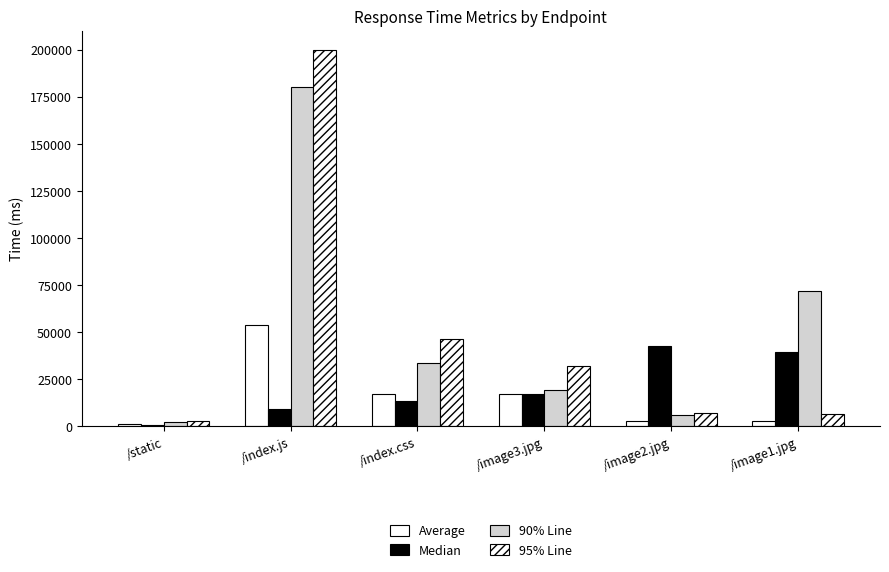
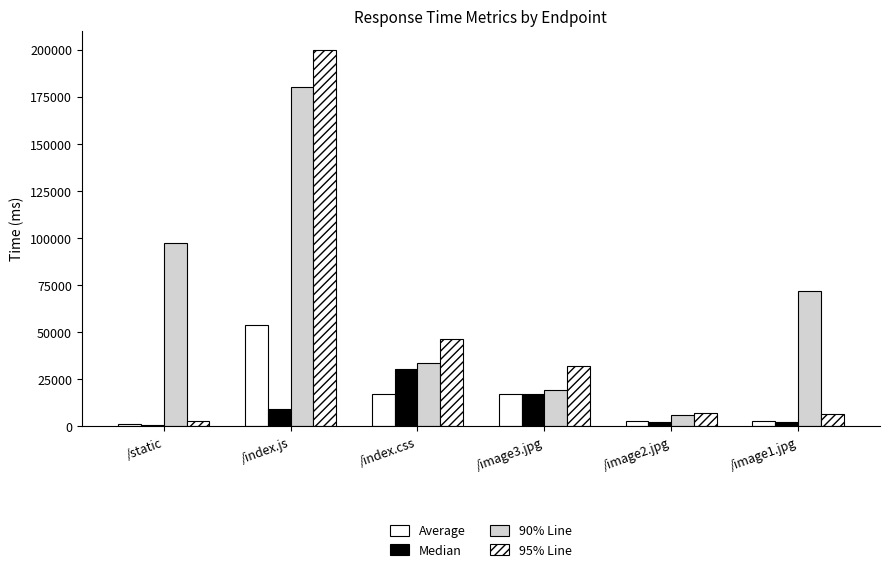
90% Line, /static: 3000 -> 97000
Median, /index.css: 14000 -> 30000
Median, /image2.jpg: 43000 -> 2000
Median, /image1.jpg: 39000 -> 2000
